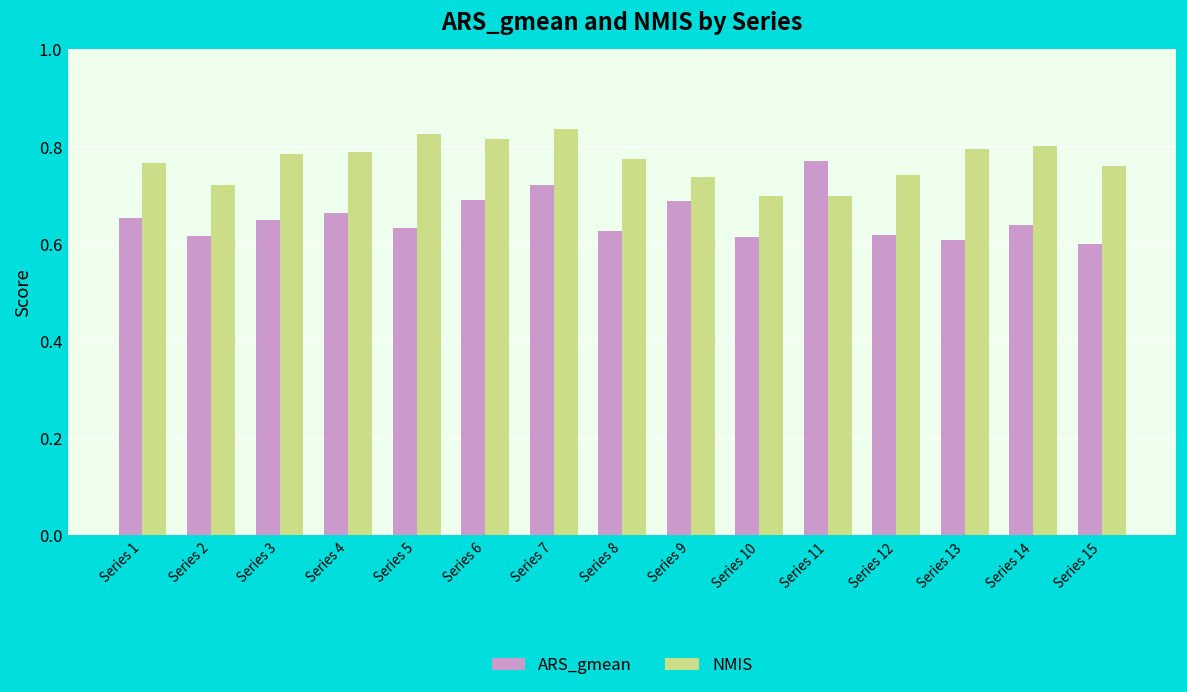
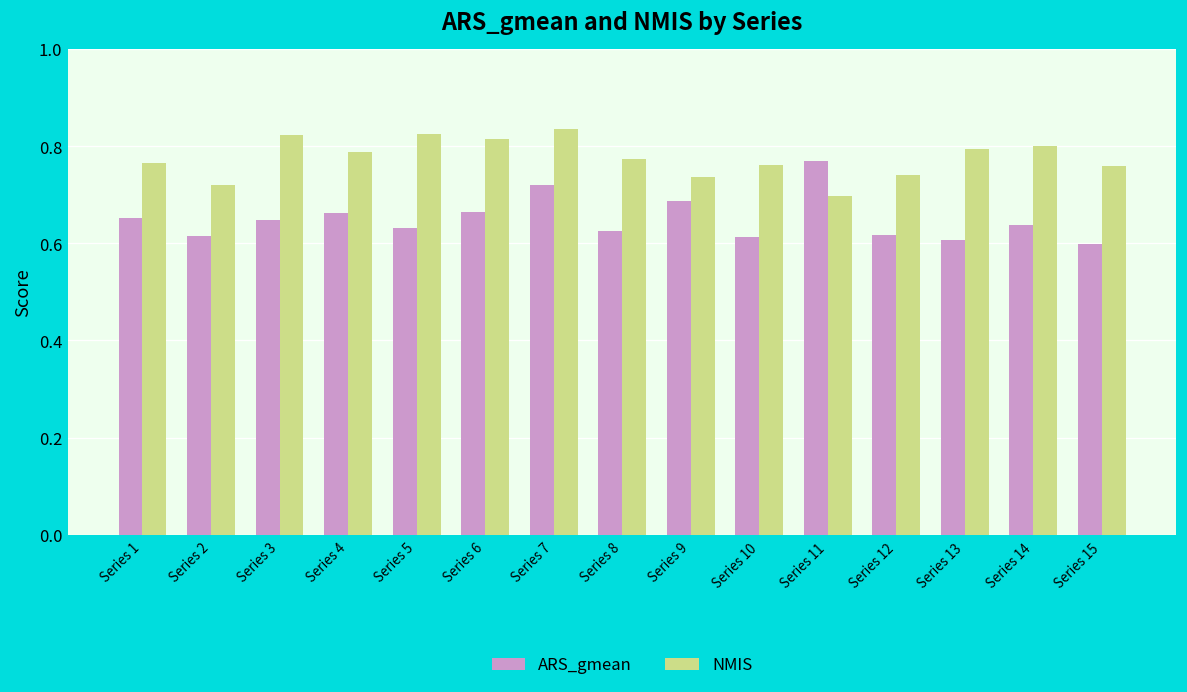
NMIS, Series 3: 0.78 -> 0.82
ARS_gmean, Series 6: 0.69 -> 0.67
NMIS, Series 10: 0.70 -> 0.76
